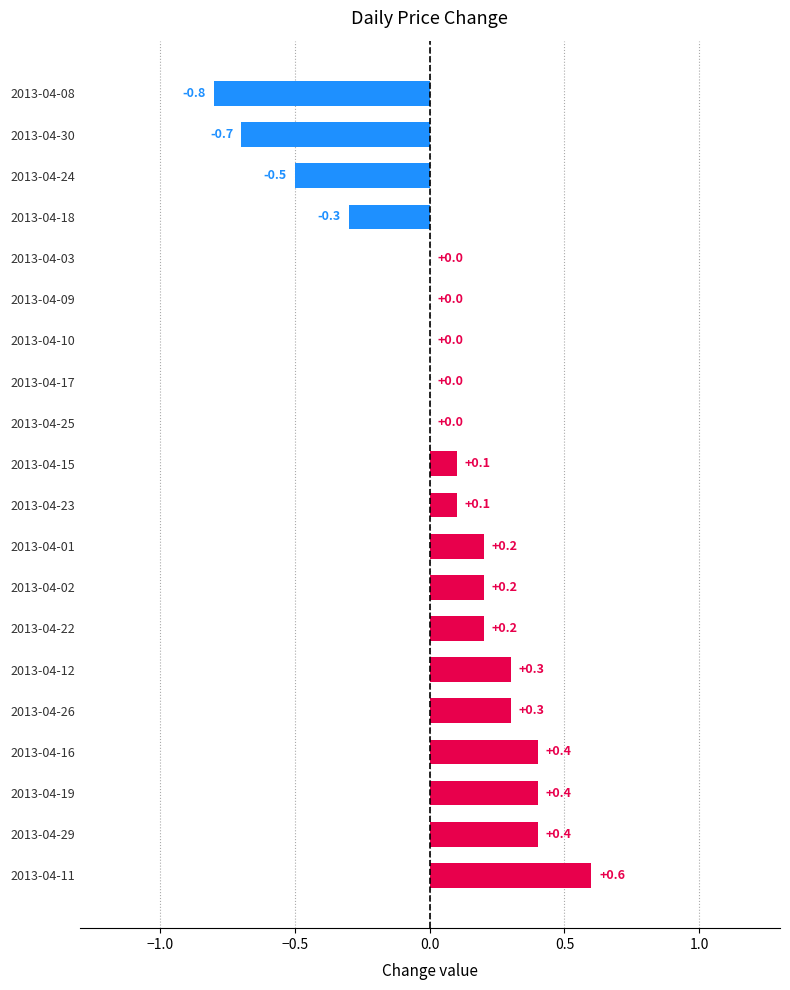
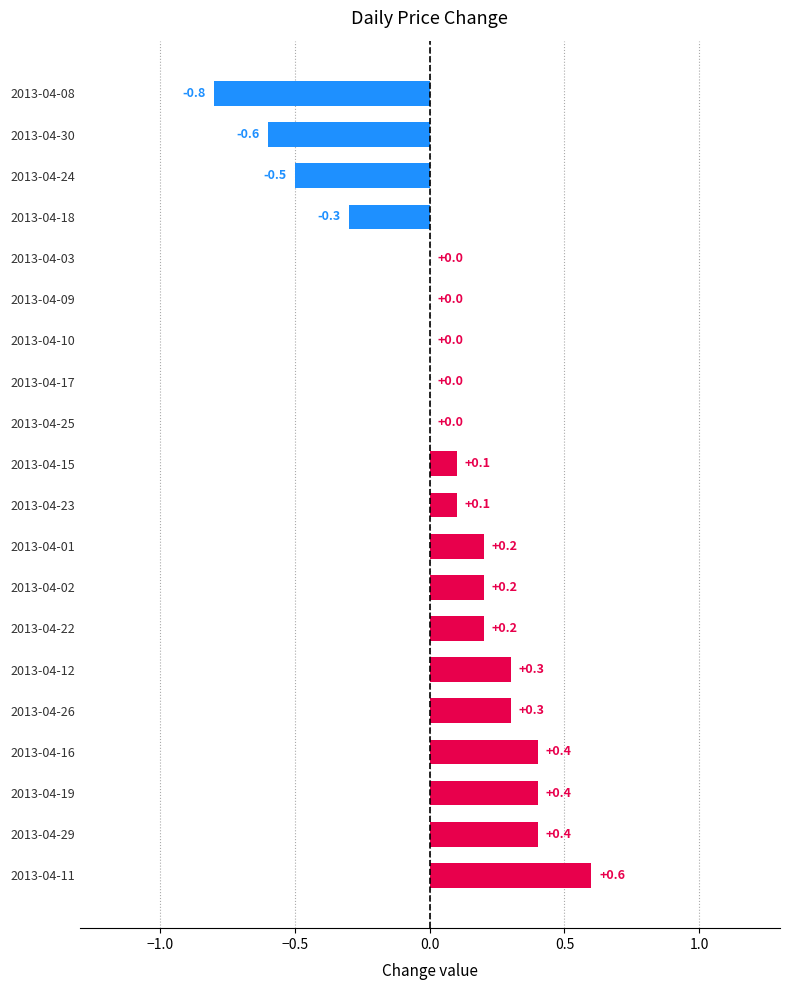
2013-04-30: -0.7 -> -0.6
